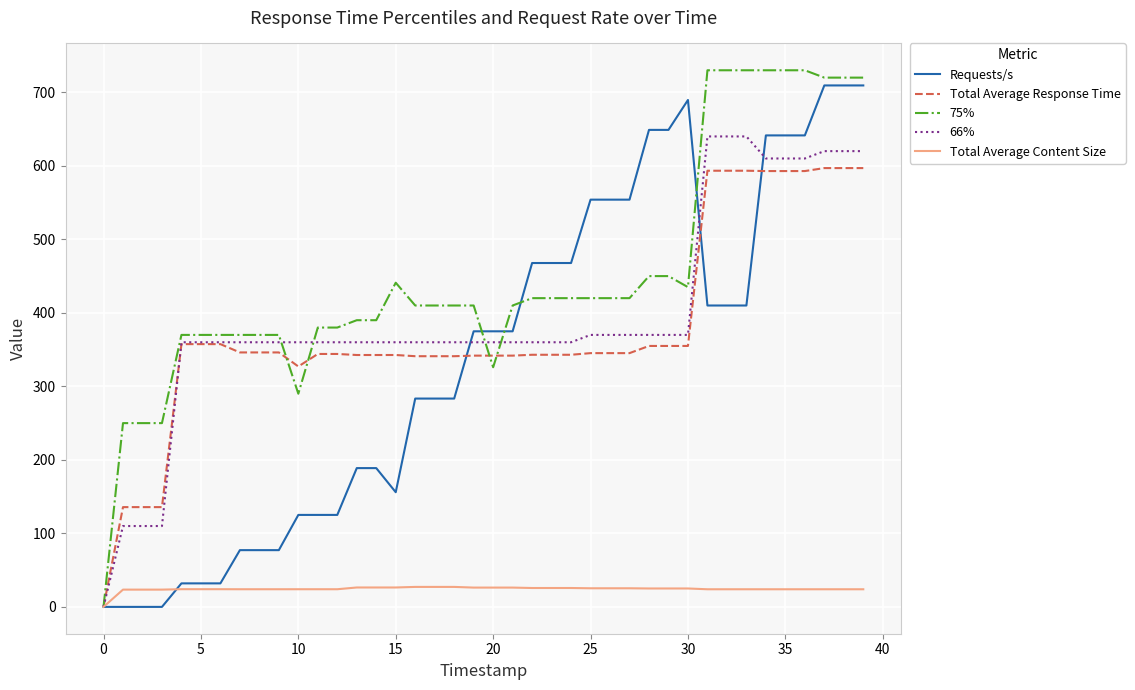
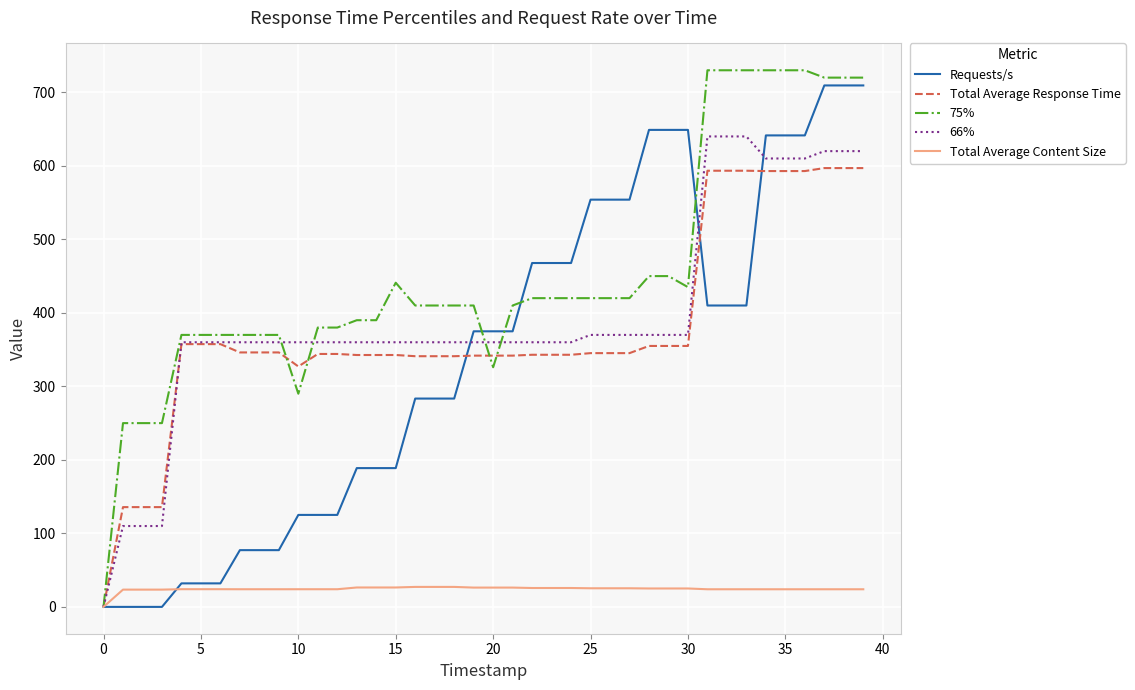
Requests/s, 15: 160 -> 190
Requests/s, 30: 690 -> 650
